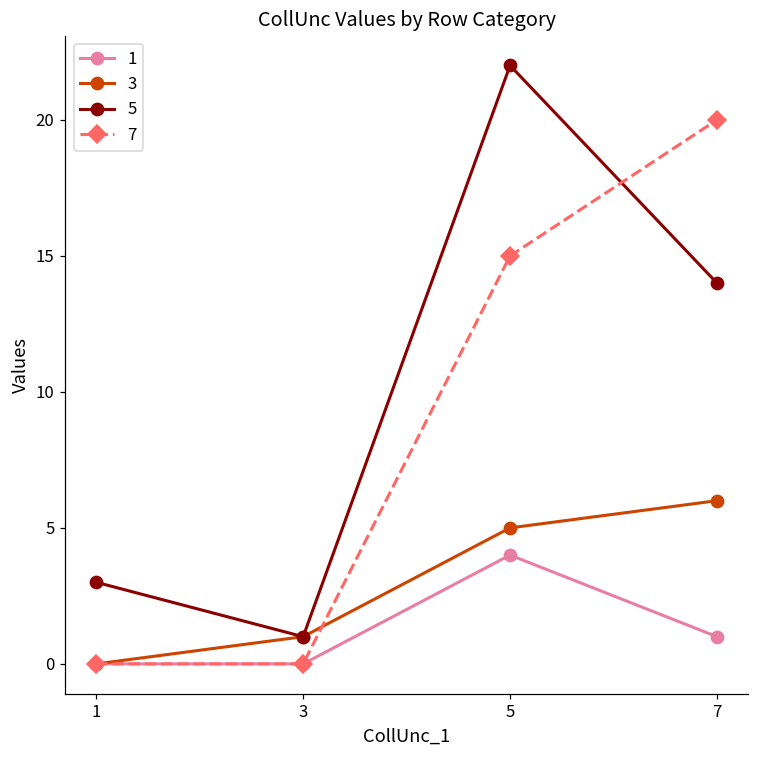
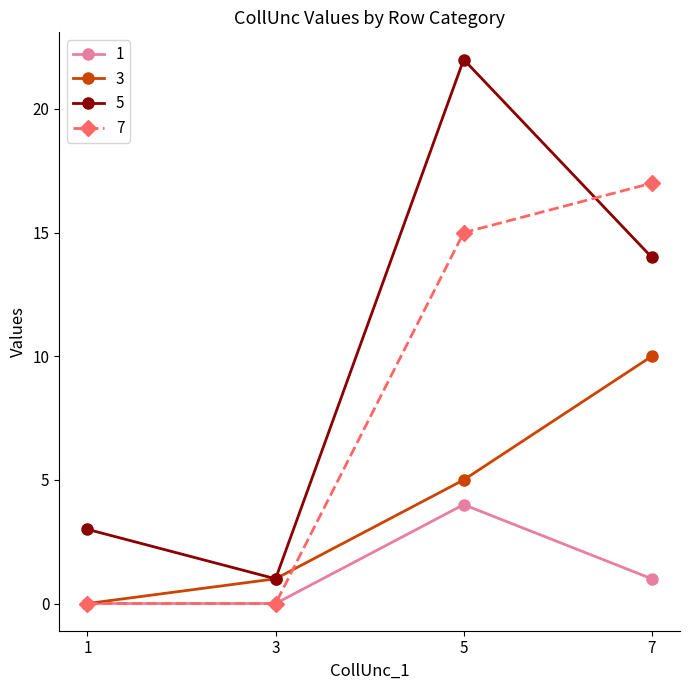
3, 7: 6 -> 10
7, 7: 20 -> 17
